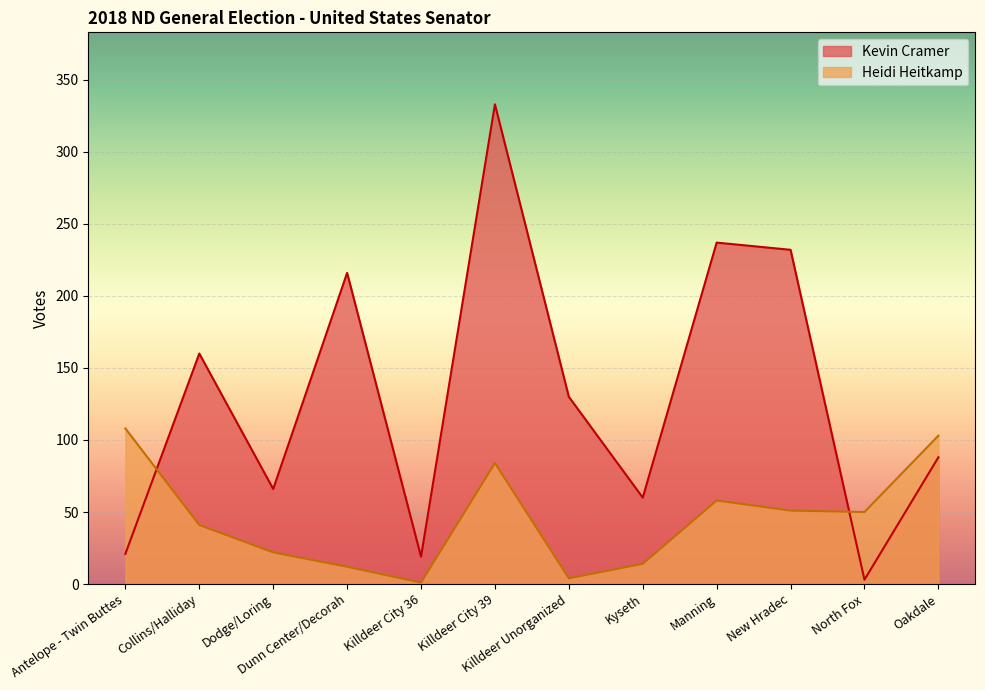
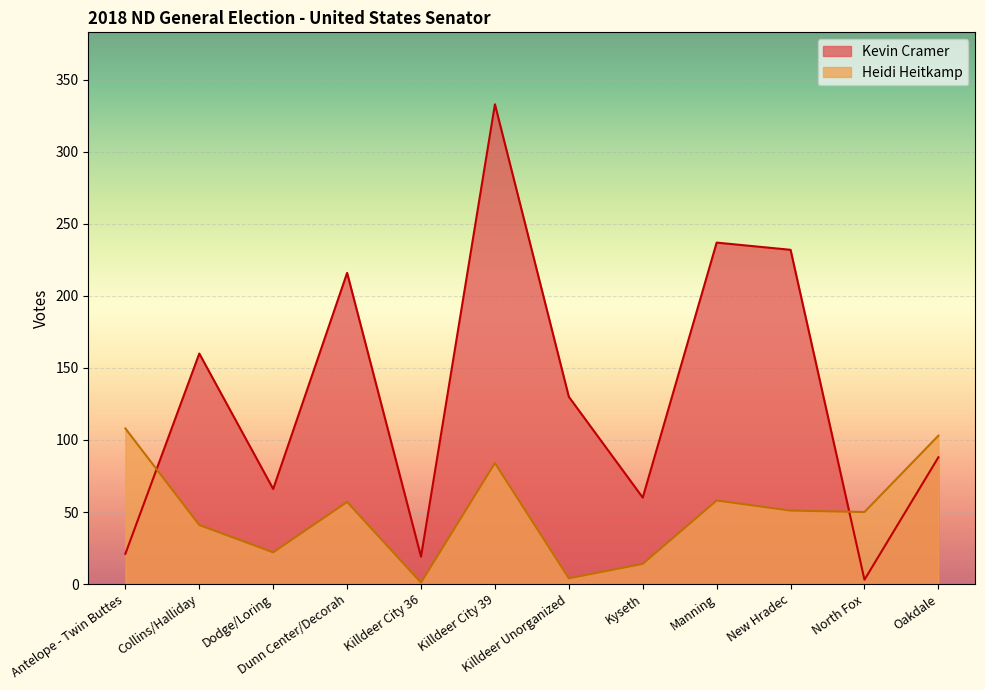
Heidi Heitkamp, Dunn Center/Decorah: 12 -> 57
